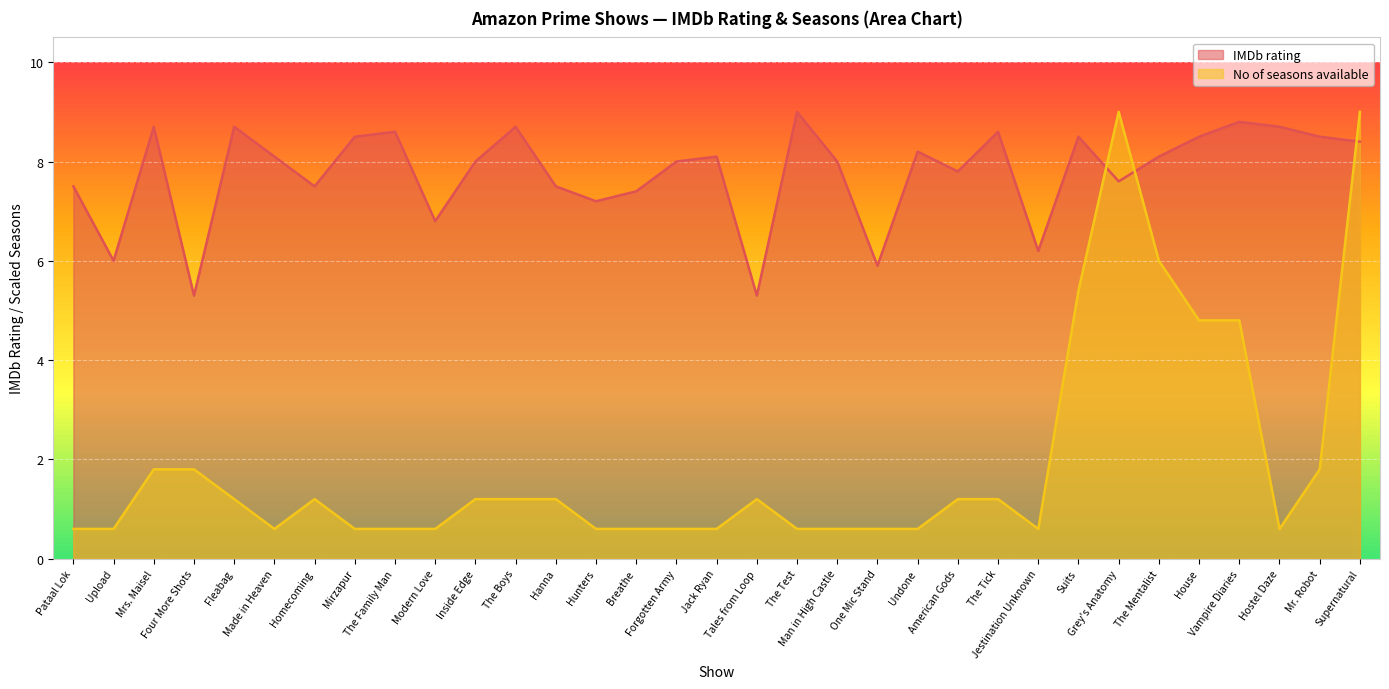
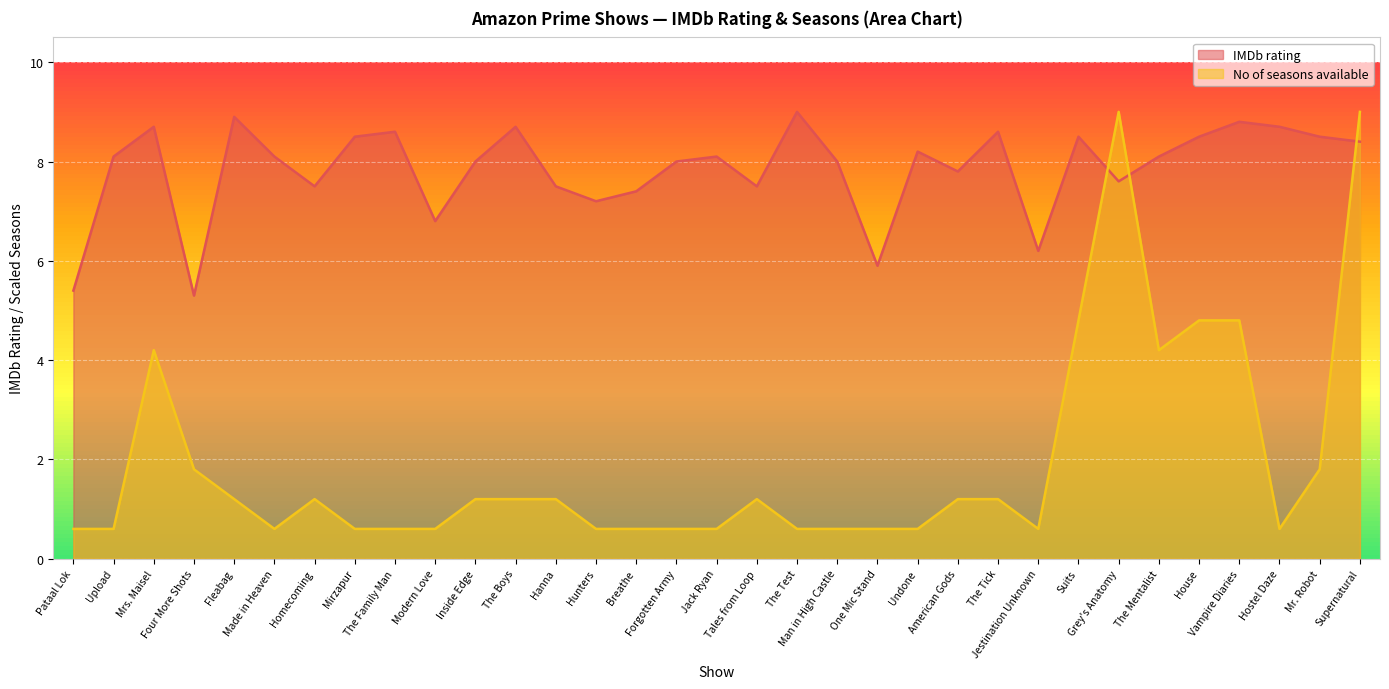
IMDb rating, Pataal Lok: 7.5 -> 5.4
IMDb rating, Upload: 6.0 -> 8.1
No of seasons available, Mrs. Maisel: 1.8 -> 4.2
IMDb rating, Fleabag: 8.7 -> 8.9
IMDb rating, Tales from Loop: 5.3 -> 7.5
No of seasons available, Suits: 5.4 -> 4.8
No of seasons available, The Mentalist: 6.0 -> 4.2
